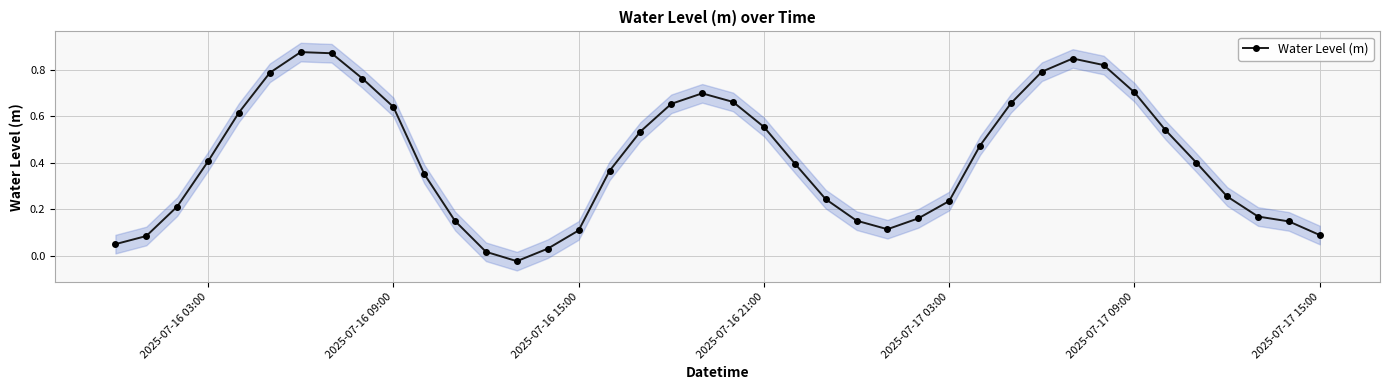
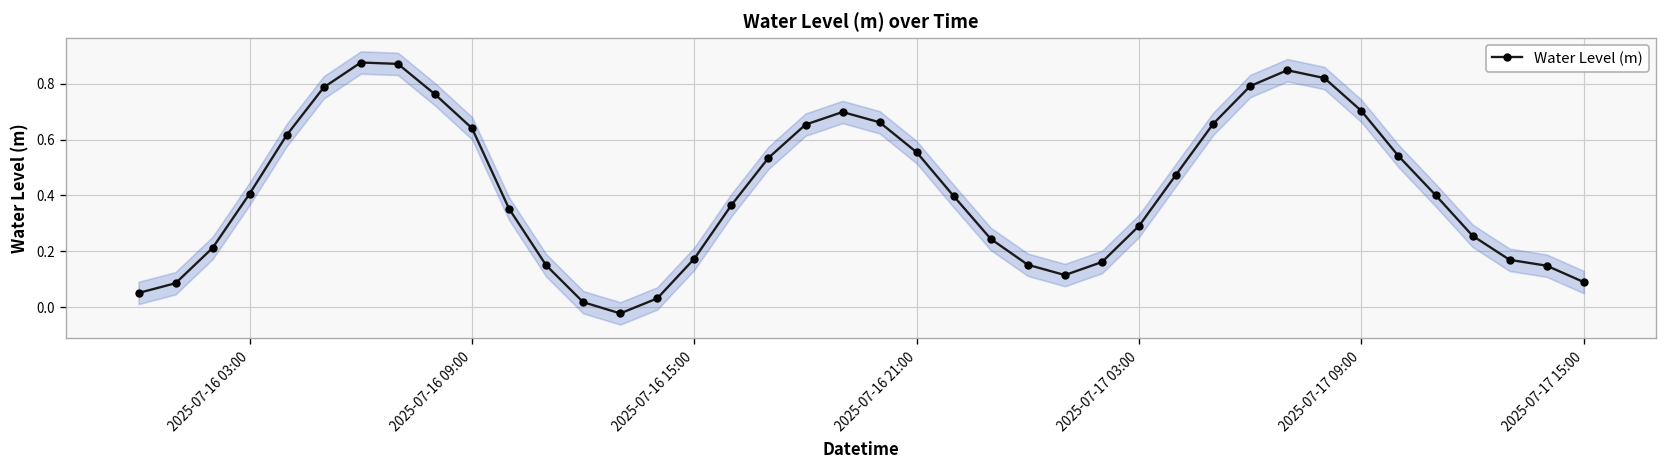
Water Level (m), 2025-07-16 15:00: 0.11 -> 0.17
Water Level (m), 2025-07-17 03:00: 0.24 -> 0.29
